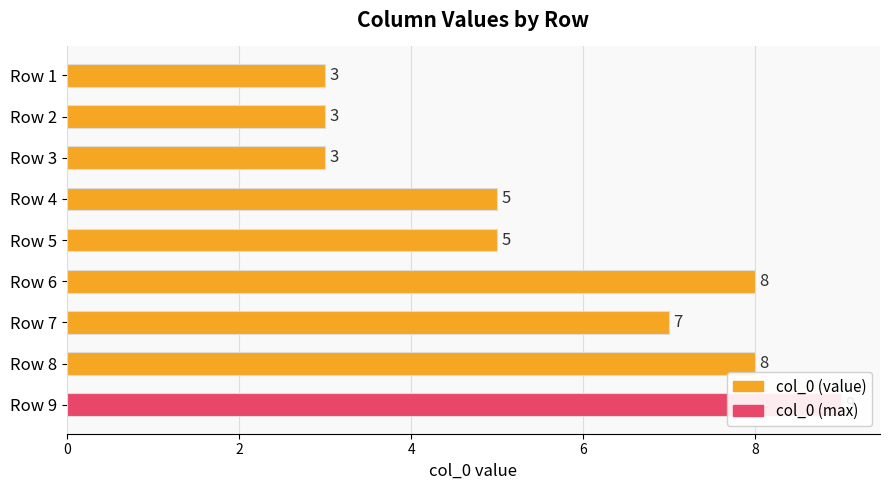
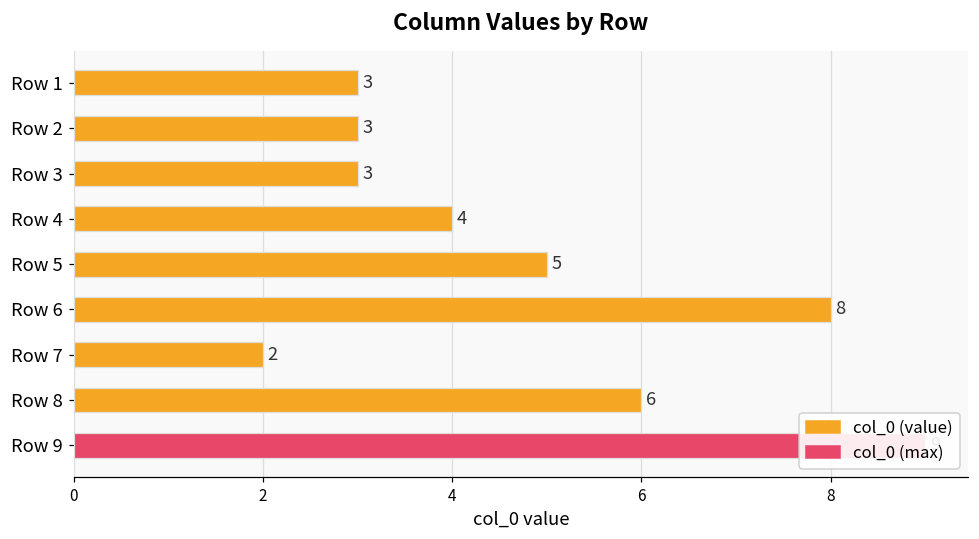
Row 4: 5 -> 4
Row 7: 7 -> 2
Row 8: 8 -> 6
